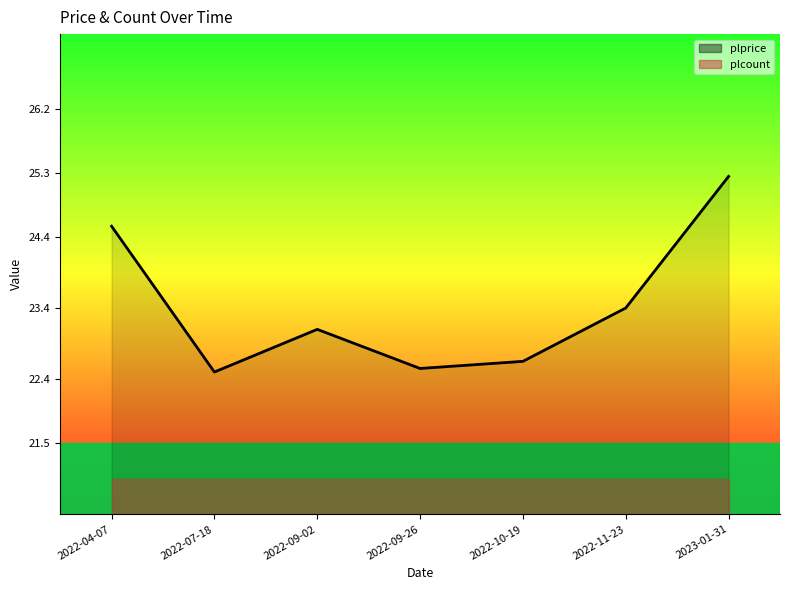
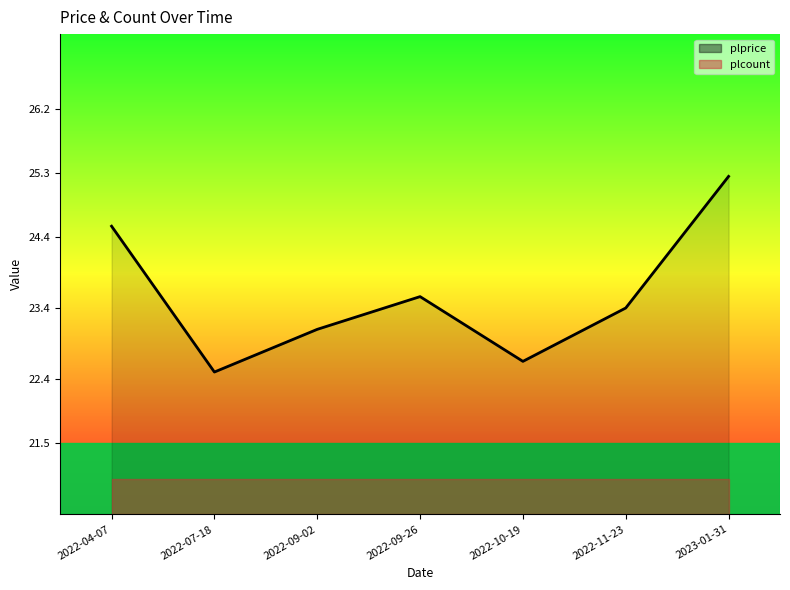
plprice, 2022-09-26: 22.6 -> 23.6
